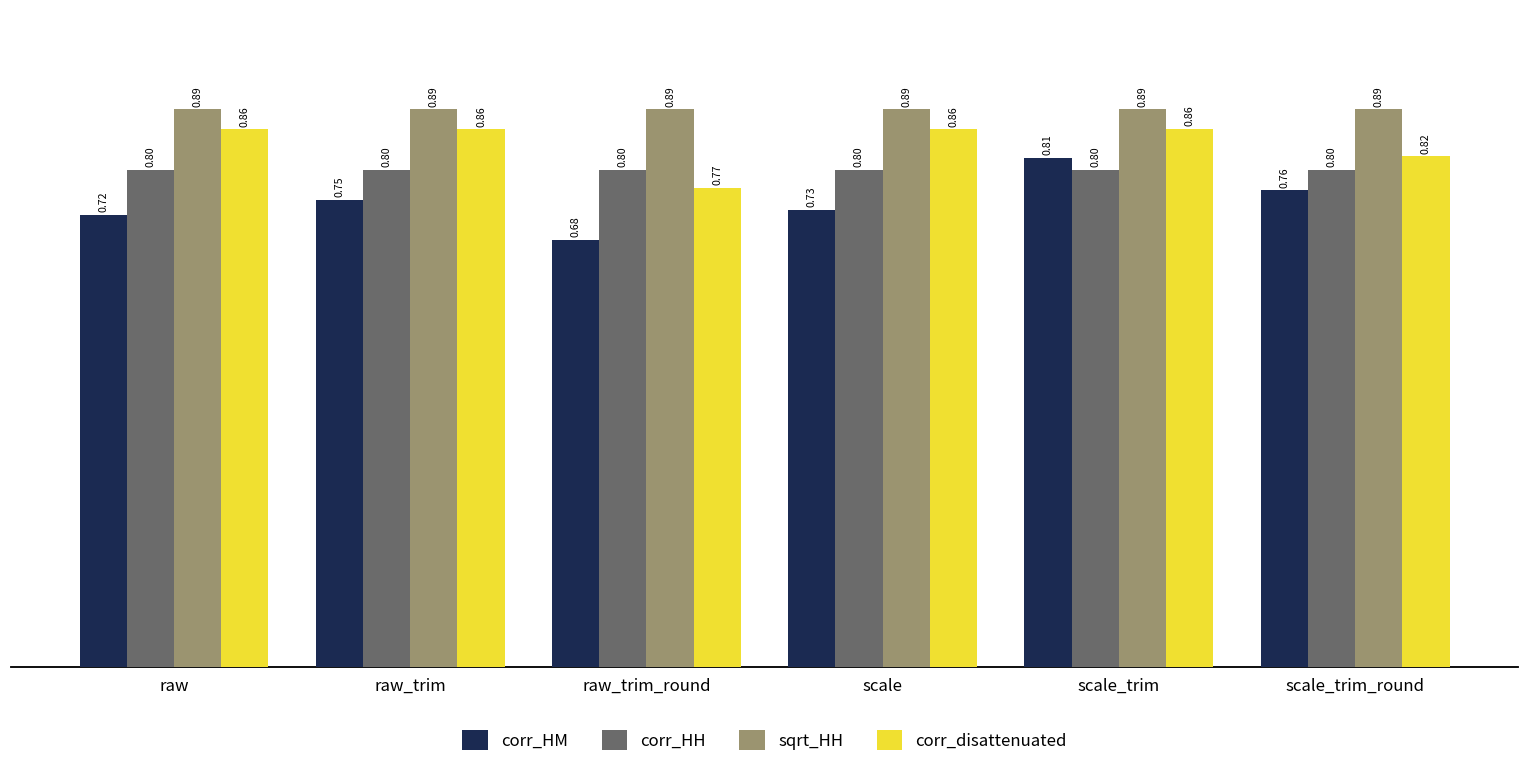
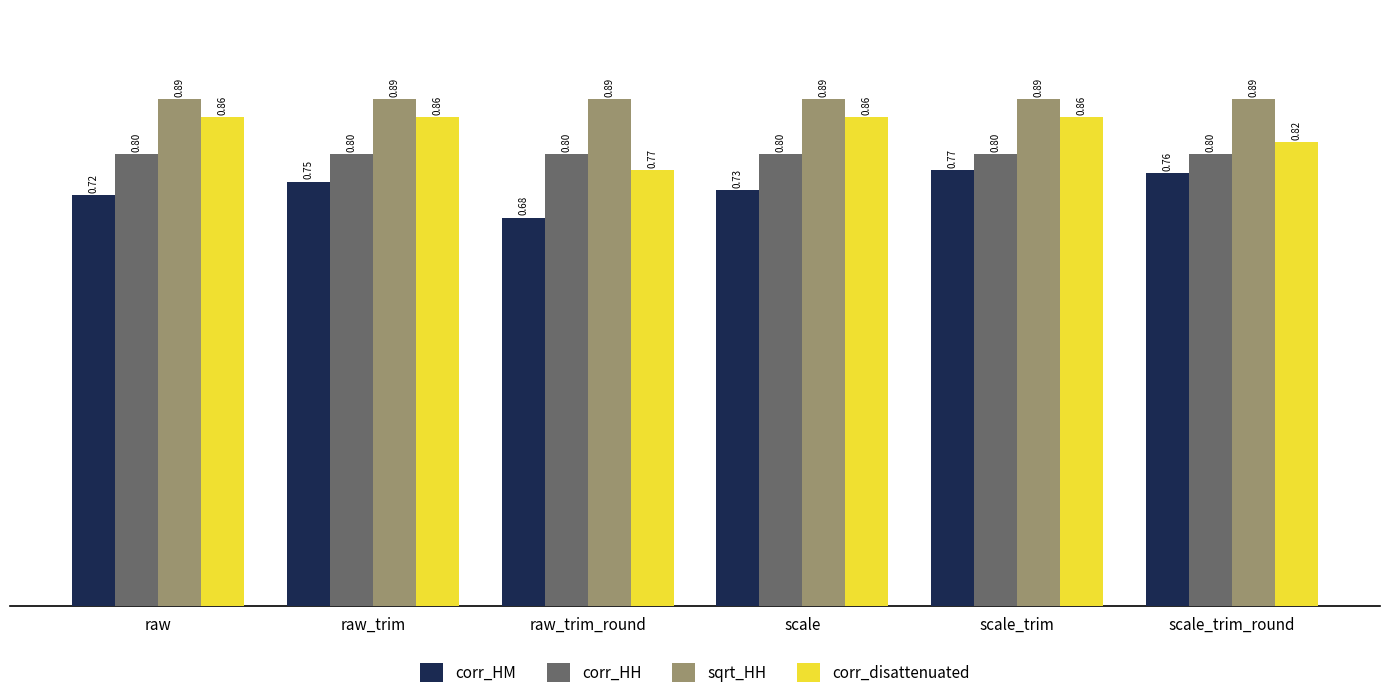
corr_HM, scale_trim: 0.81 -> 0.77
